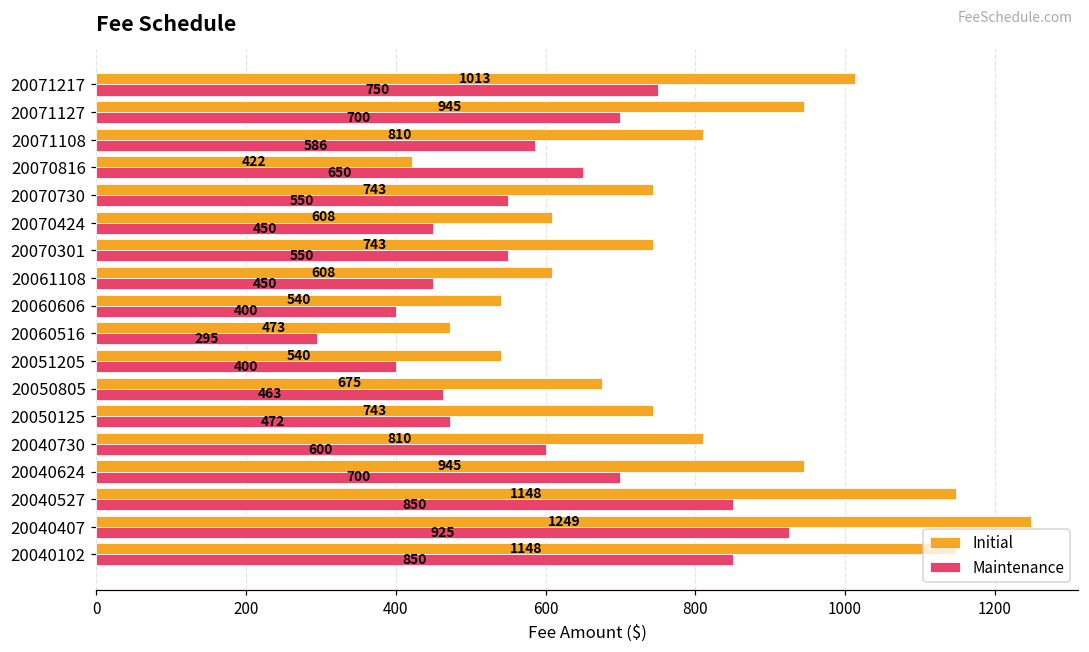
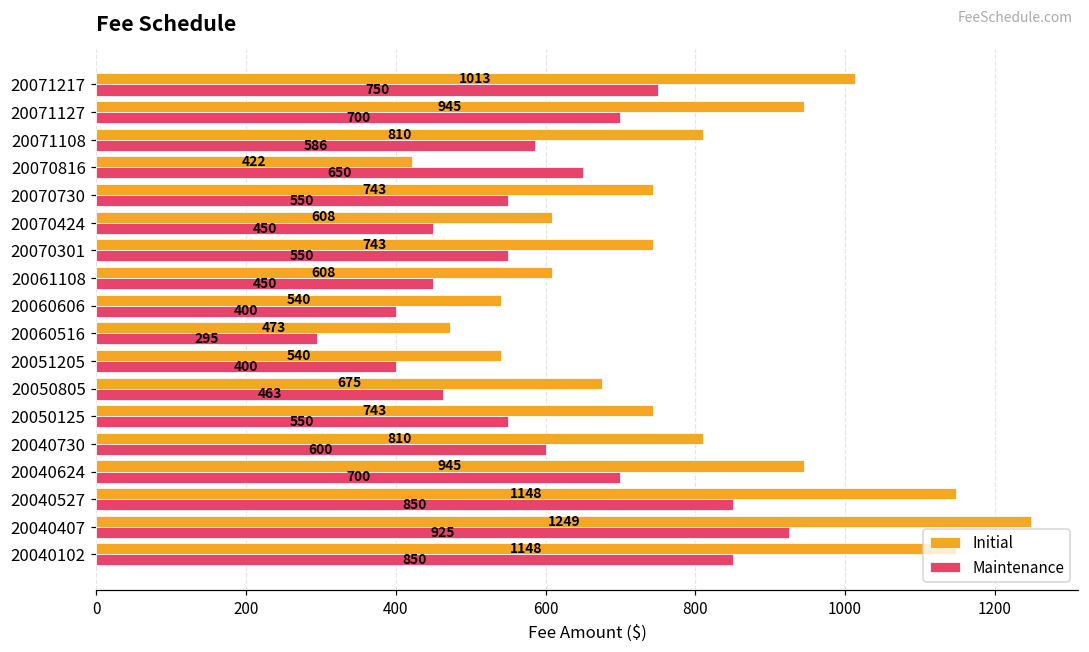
Maintenance, 20050125: 472 -> 550
